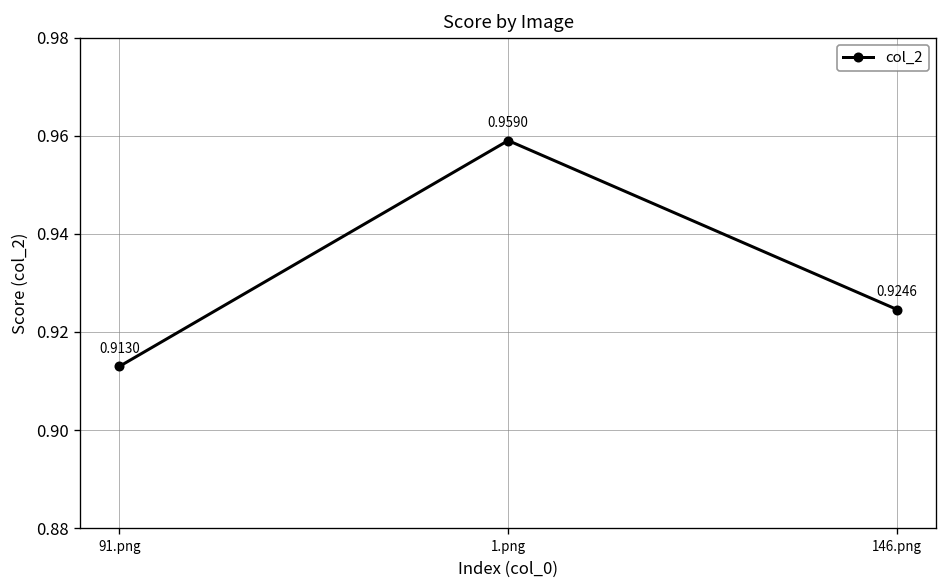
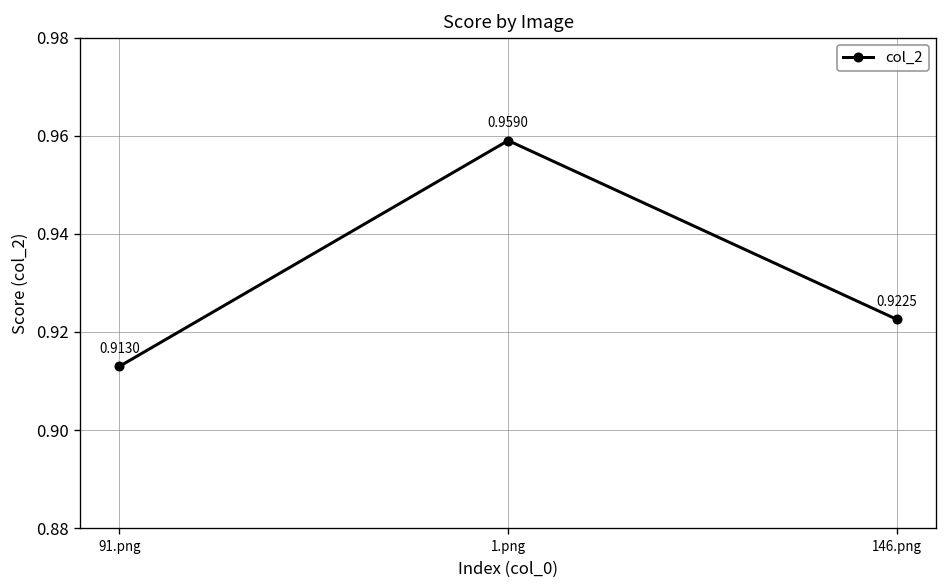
146.png: 0.9246 -> 0.9225
